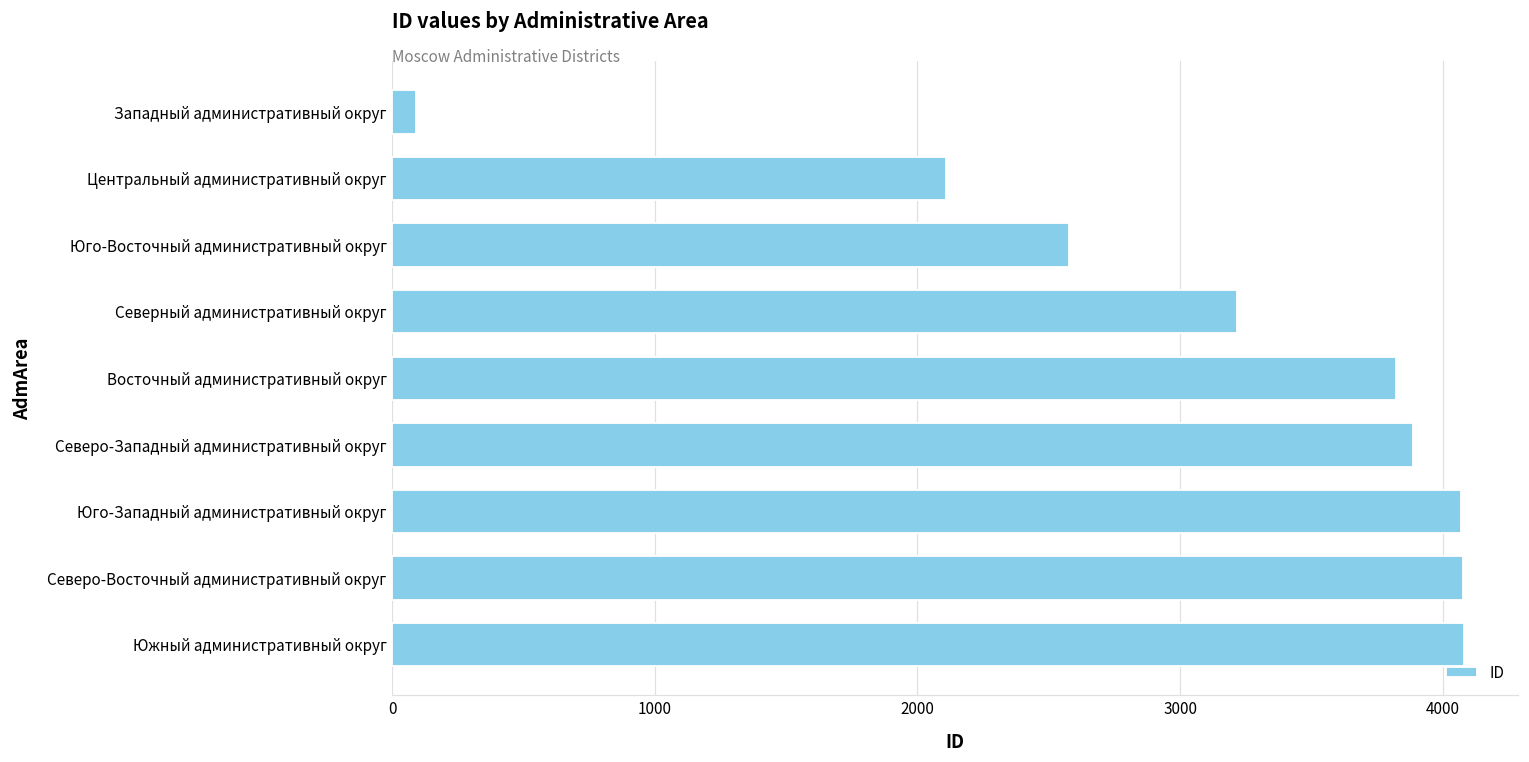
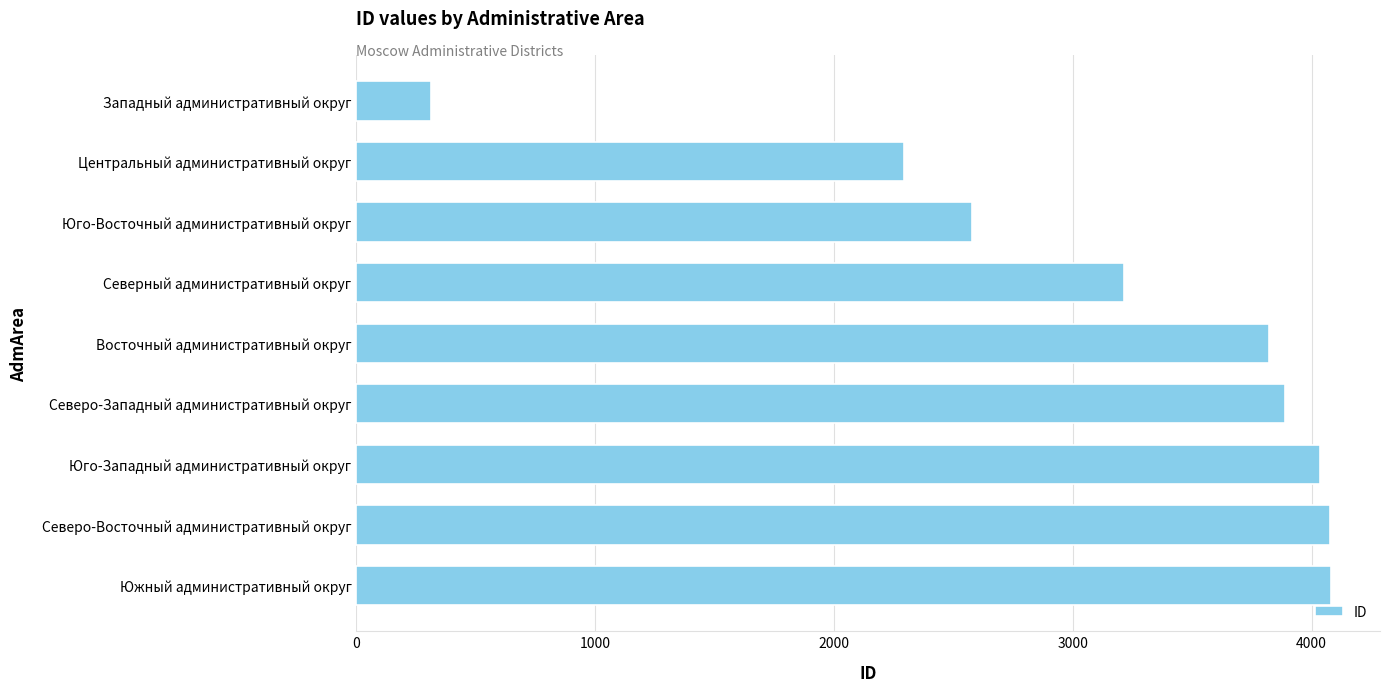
Западный административный округ: 90 -> 310
Центральный административный округ: 2110 -> 2290
Юго-Западный административный округ: 4070 -> 4030
